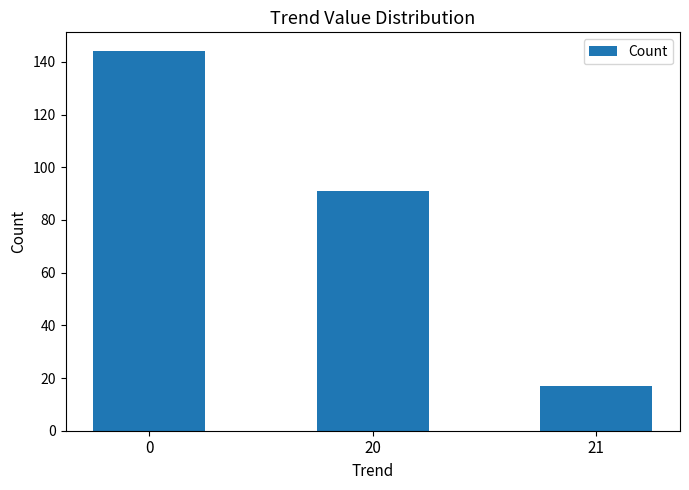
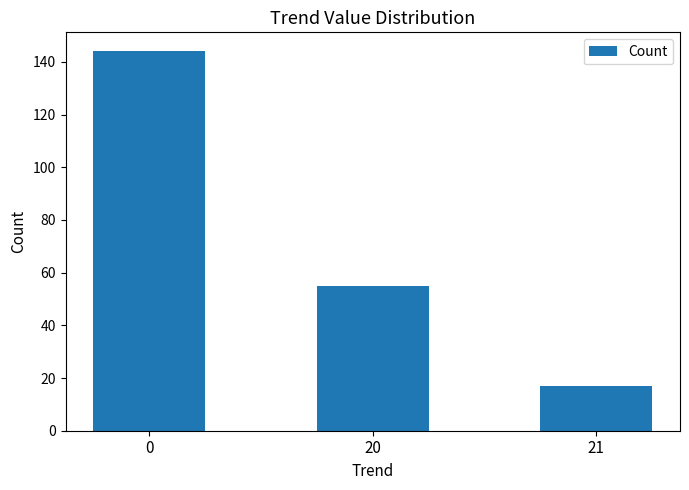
20: 91 -> 55
